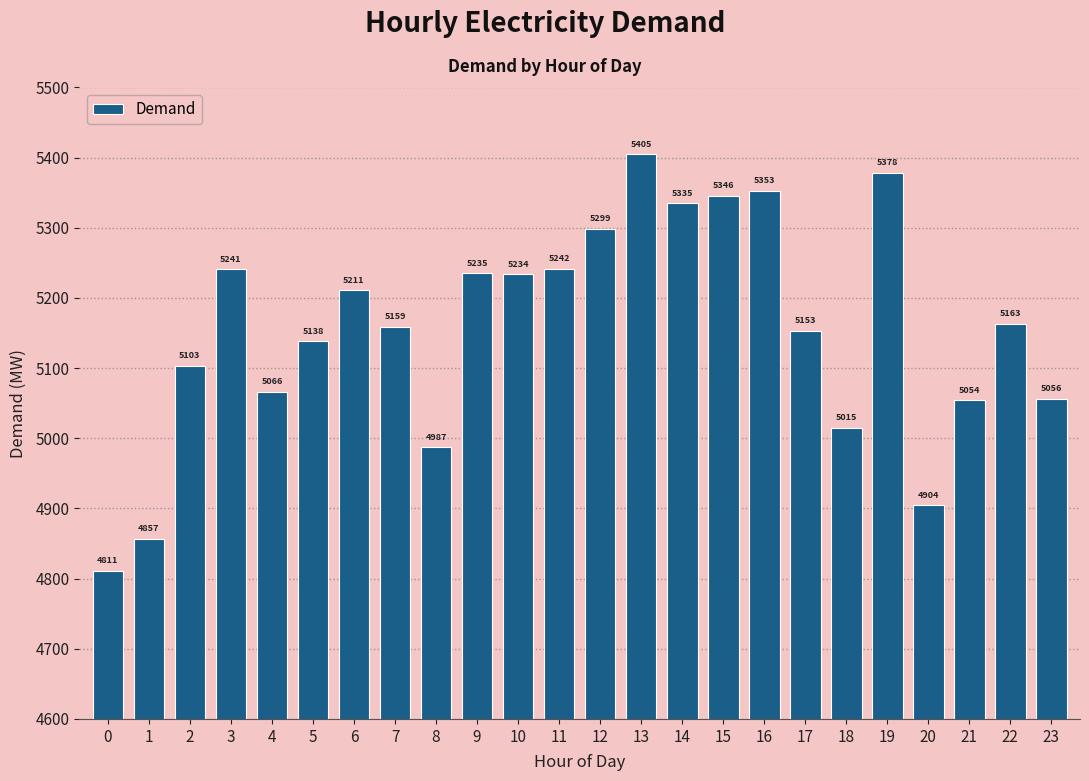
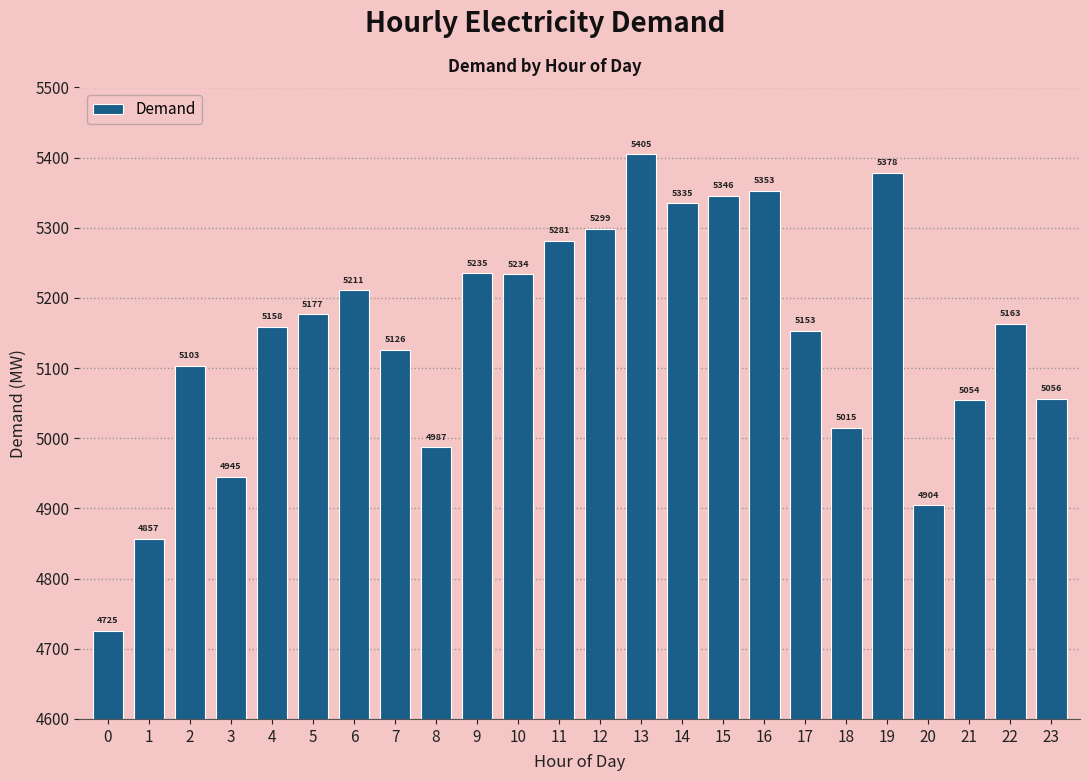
0: 4811 -> 4725
3: 5241 -> 4945
4: 5066 -> 5158
5: 5138 -> 5177
7: 5159 -> 5126
11: 5242 -> 5281
